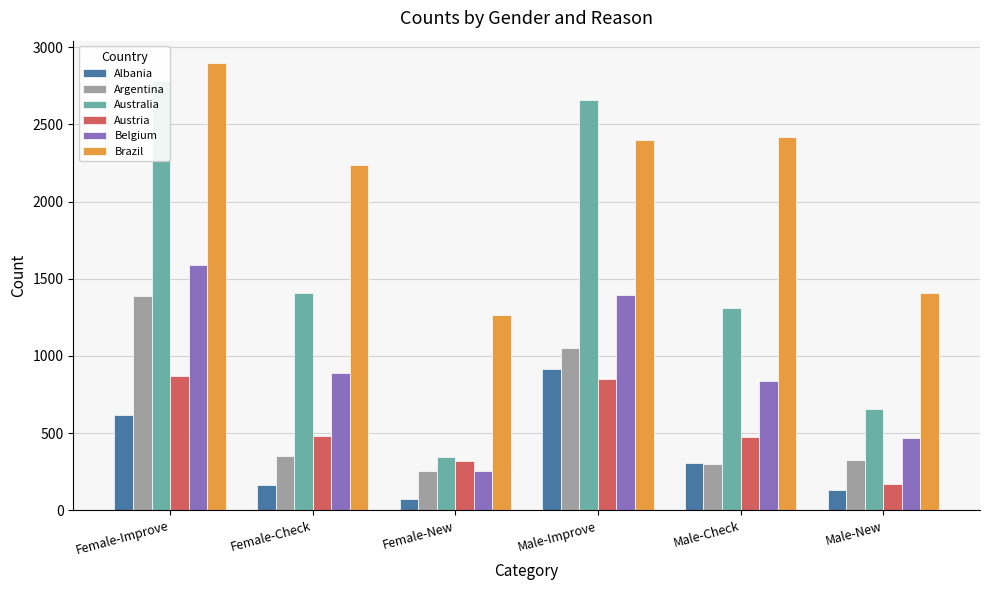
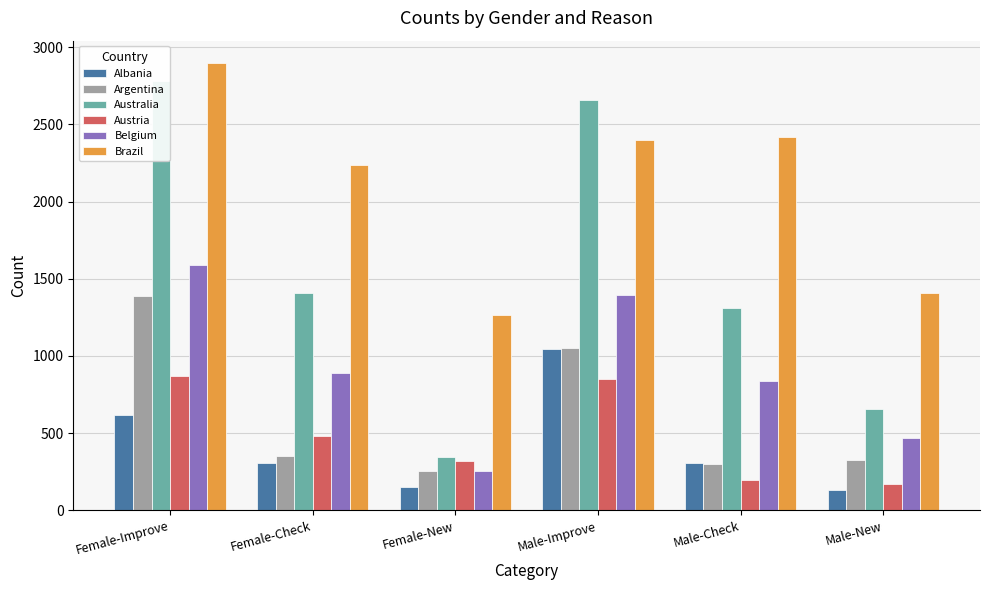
Albania, Female-Check: 160 -> 310
Albania, Female-New: 80 -> 150
Albania, Male-Improve: 920 -> 1040
Austria, Male-Check: 480 -> 200
